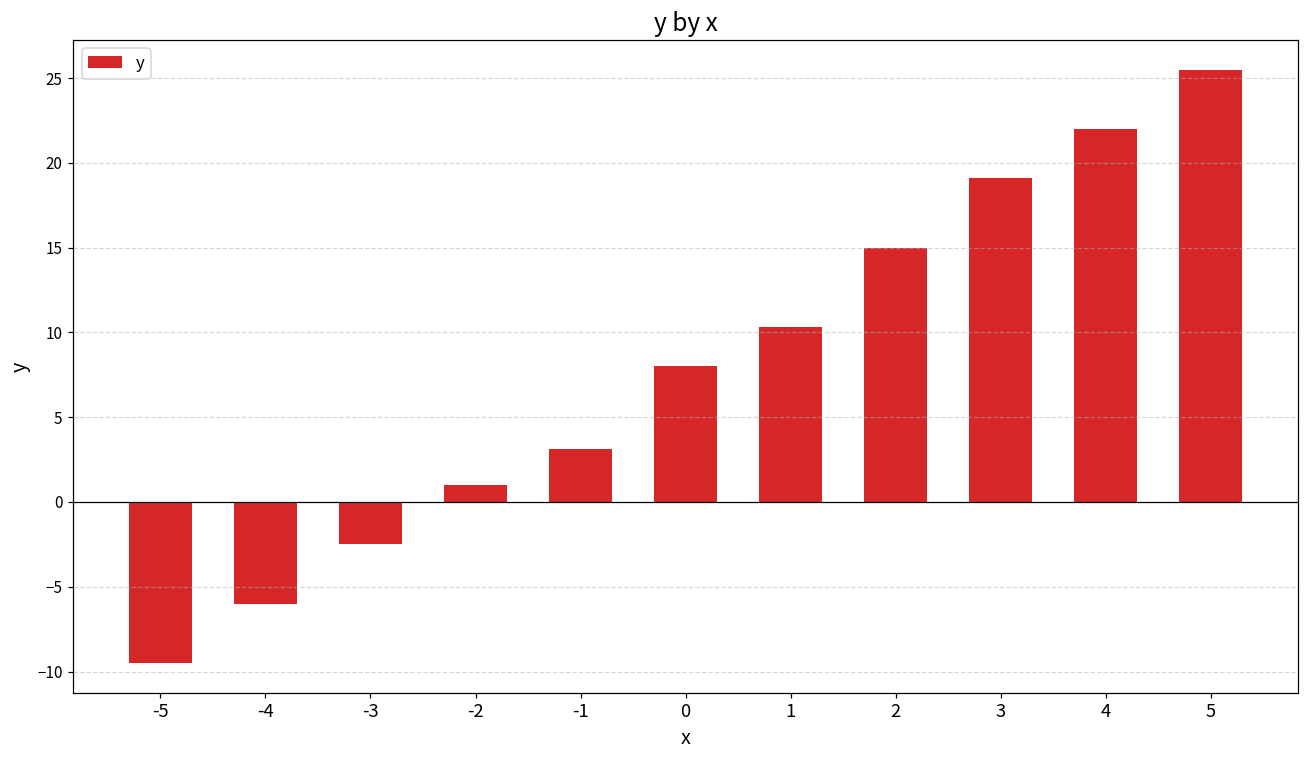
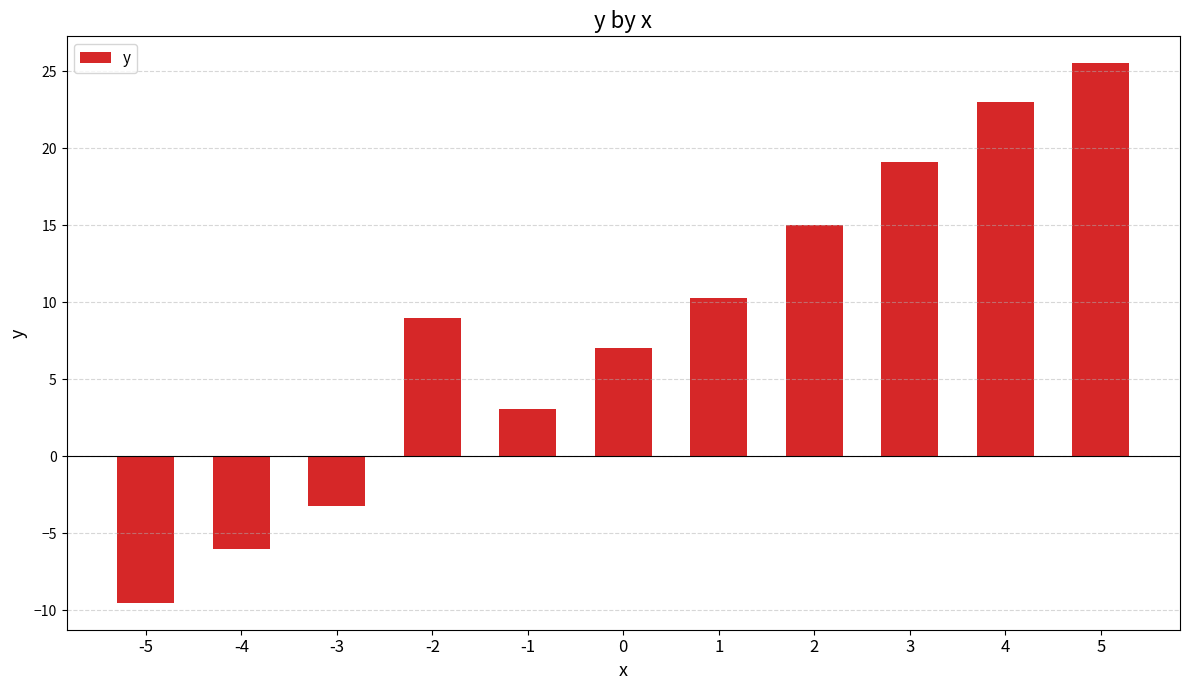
-3: -2.5 -> -3.2
-2: 1 -> 9
0: 8 -> 7
4: 22 -> 23
